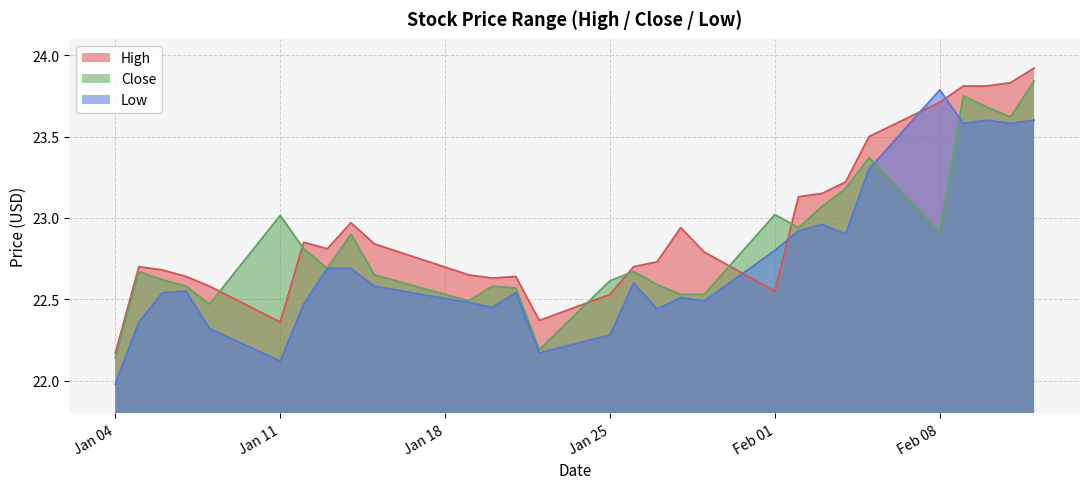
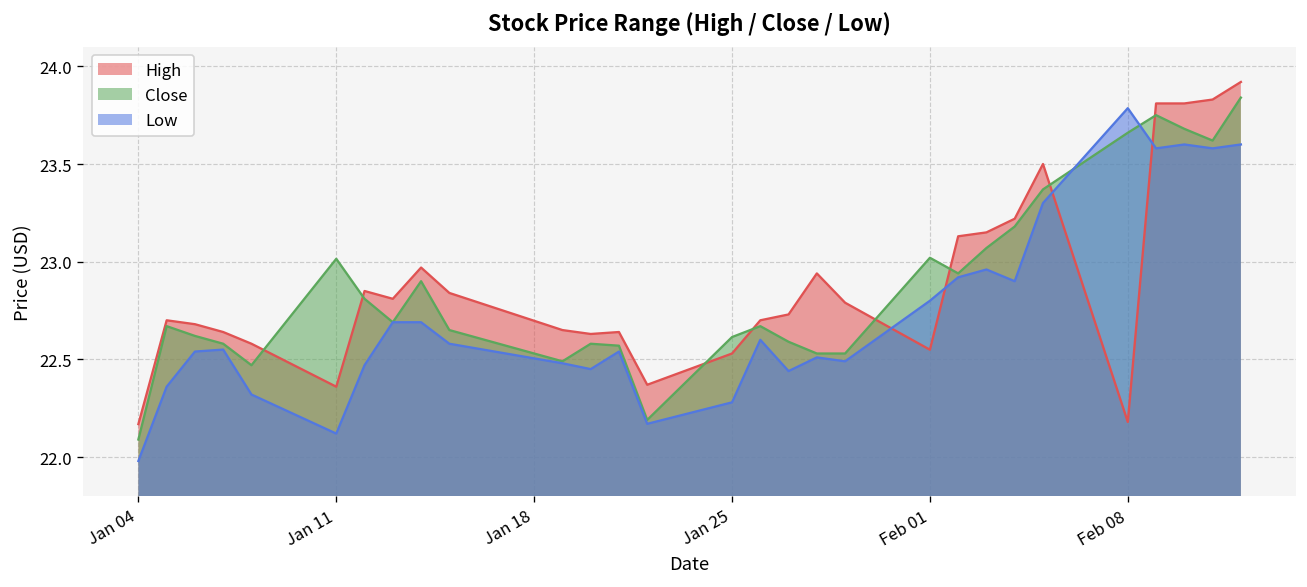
Close, Jan 04: 22.14 -> 22.09
High, Feb 08: 23.71 -> 22.18
Close, Feb 08: 22.91 -> 23.66
